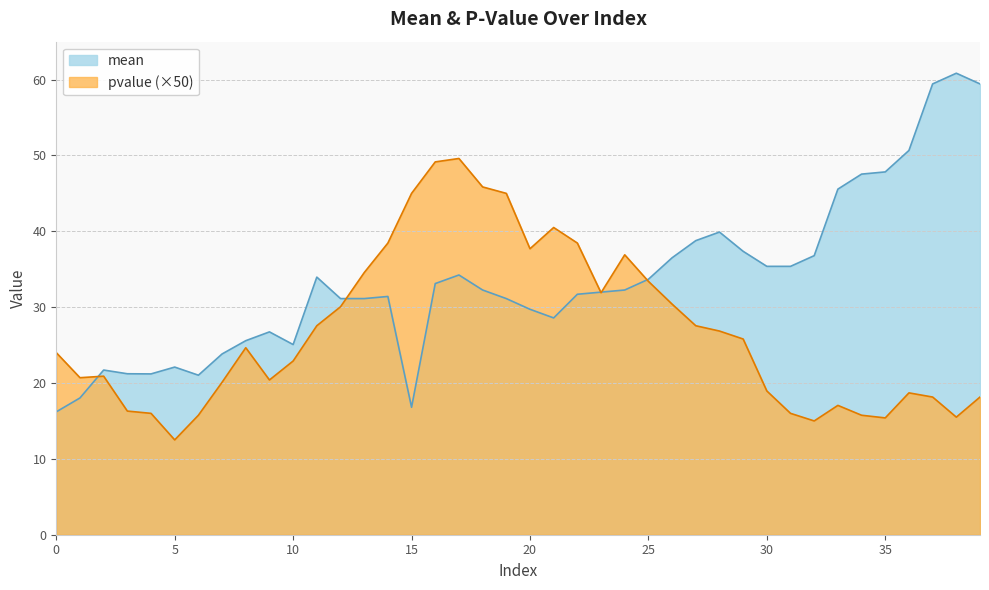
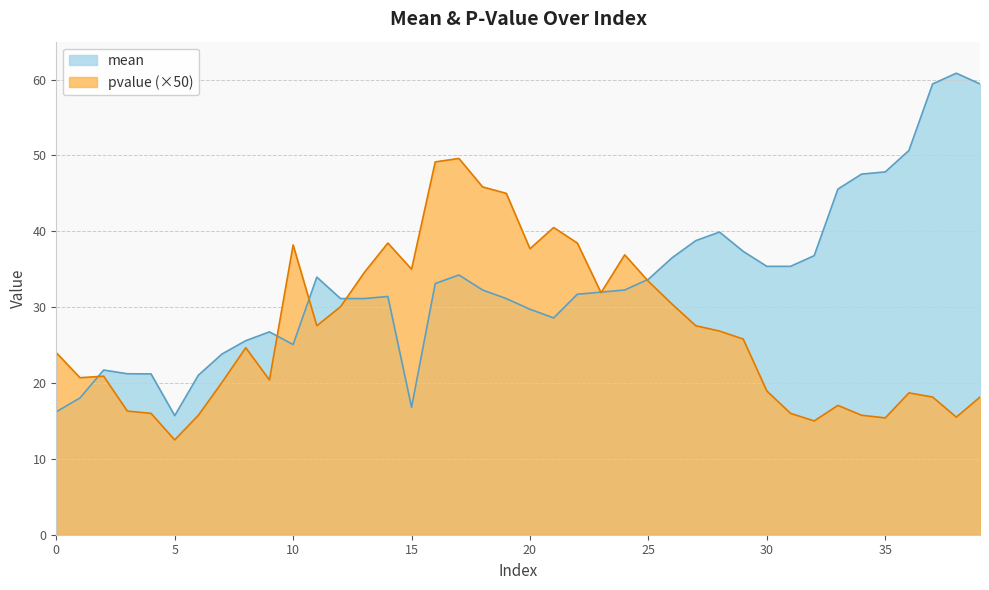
mean, 5: 22 -> 16
pvalue (×50), 10: 23 -> 38
pvalue (×50), 15: 45 -> 35
